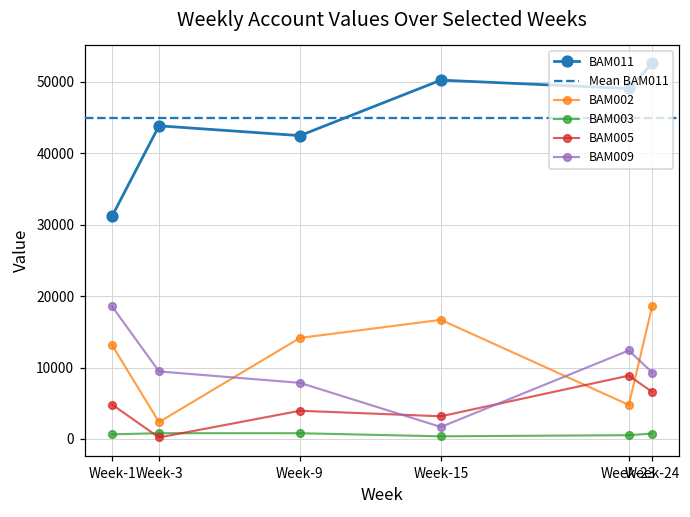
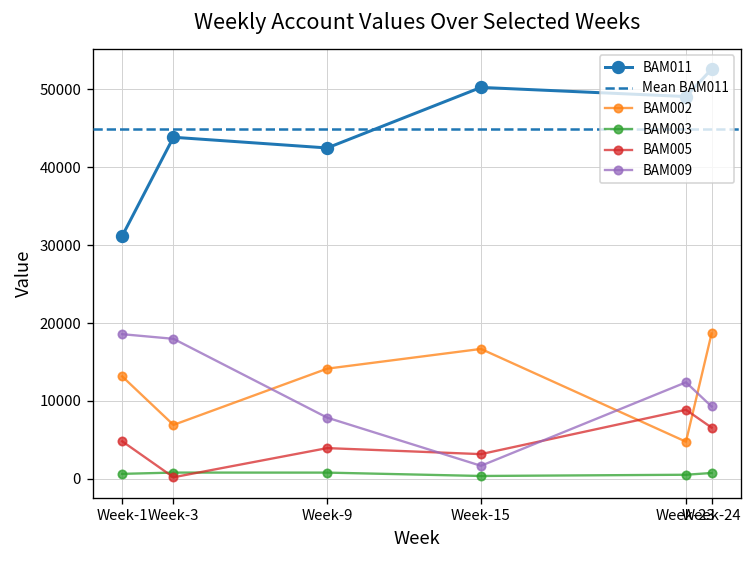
BAM002, Week-3: 2000 -> 7000
BAM009, Week-3: 9000 -> 18000
